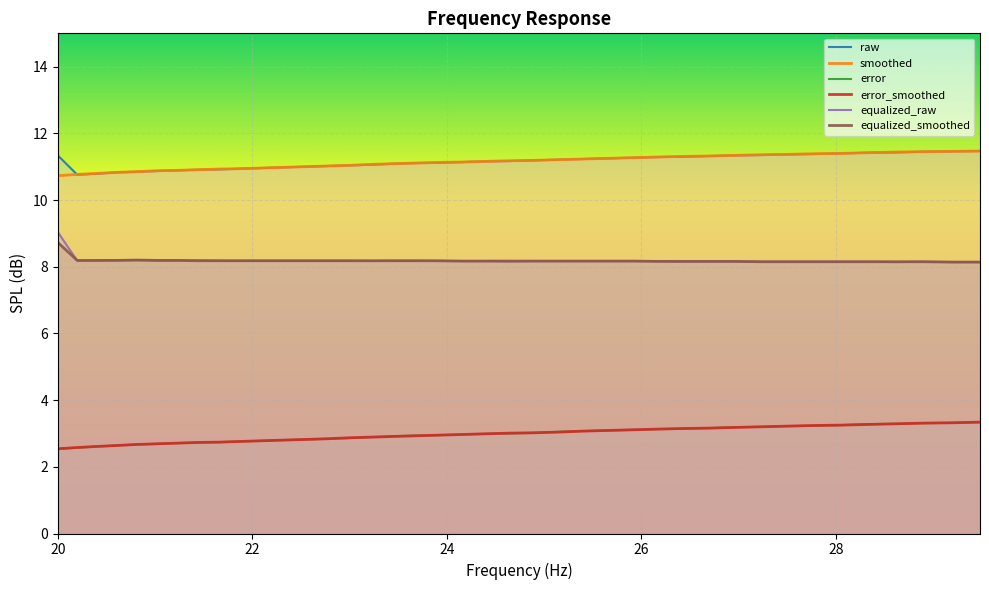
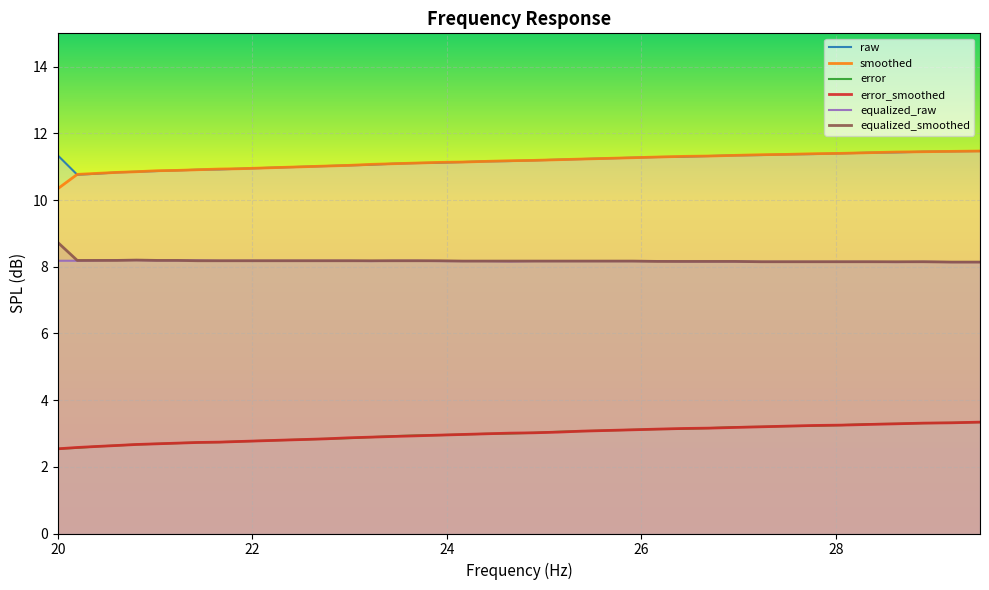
smoothed, 20: 10.7 -> 10.3
equalized_raw, 20: 9.0 -> 8.2
